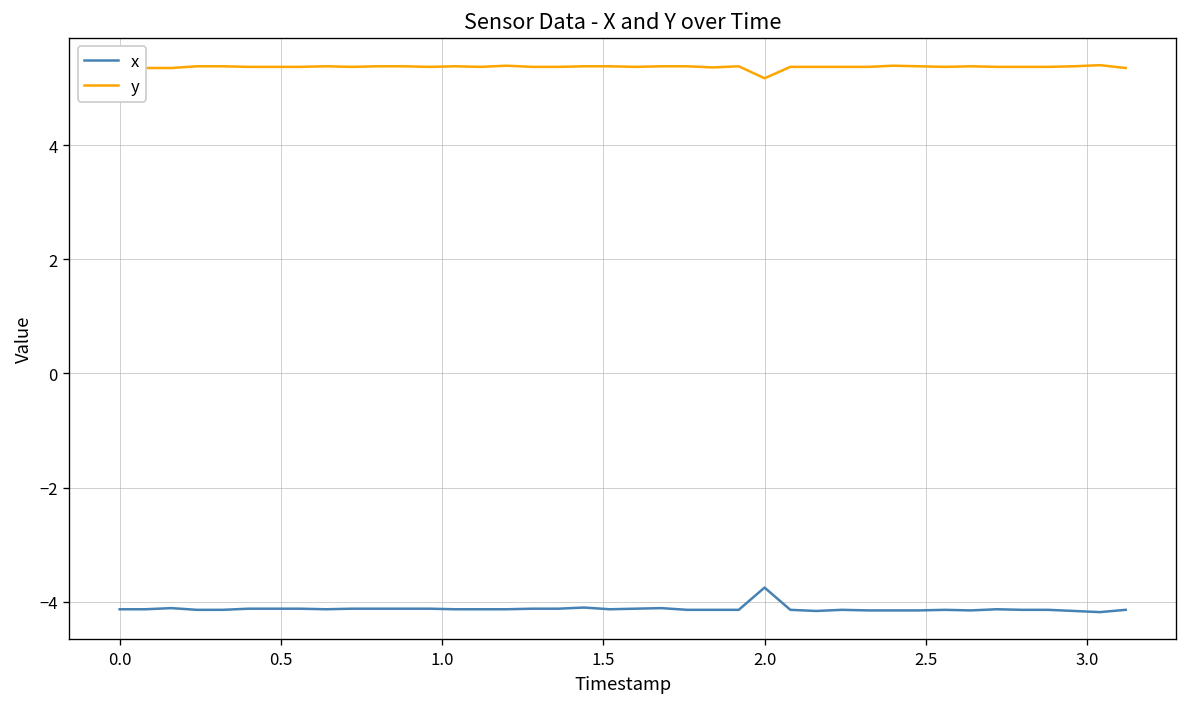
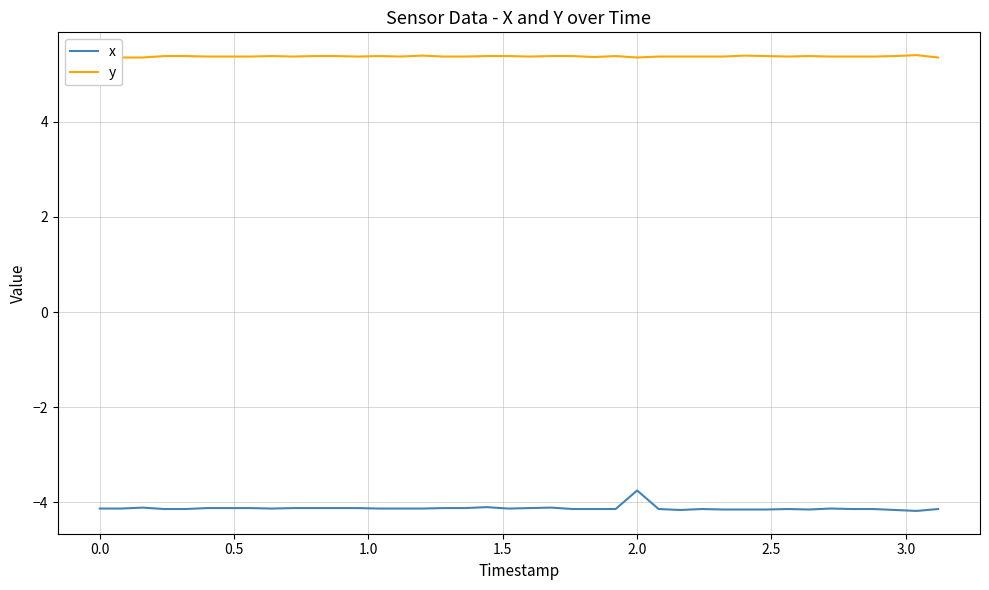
y, 2.0: 5.2 -> 5.4
